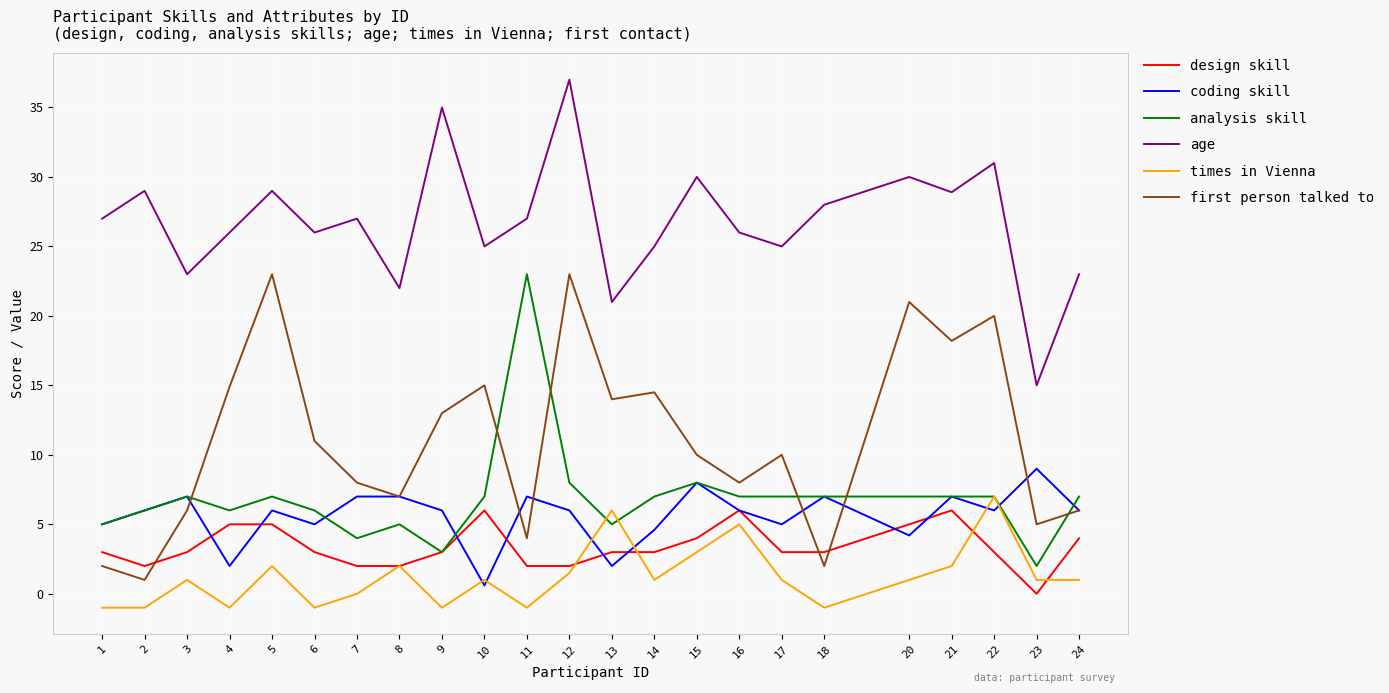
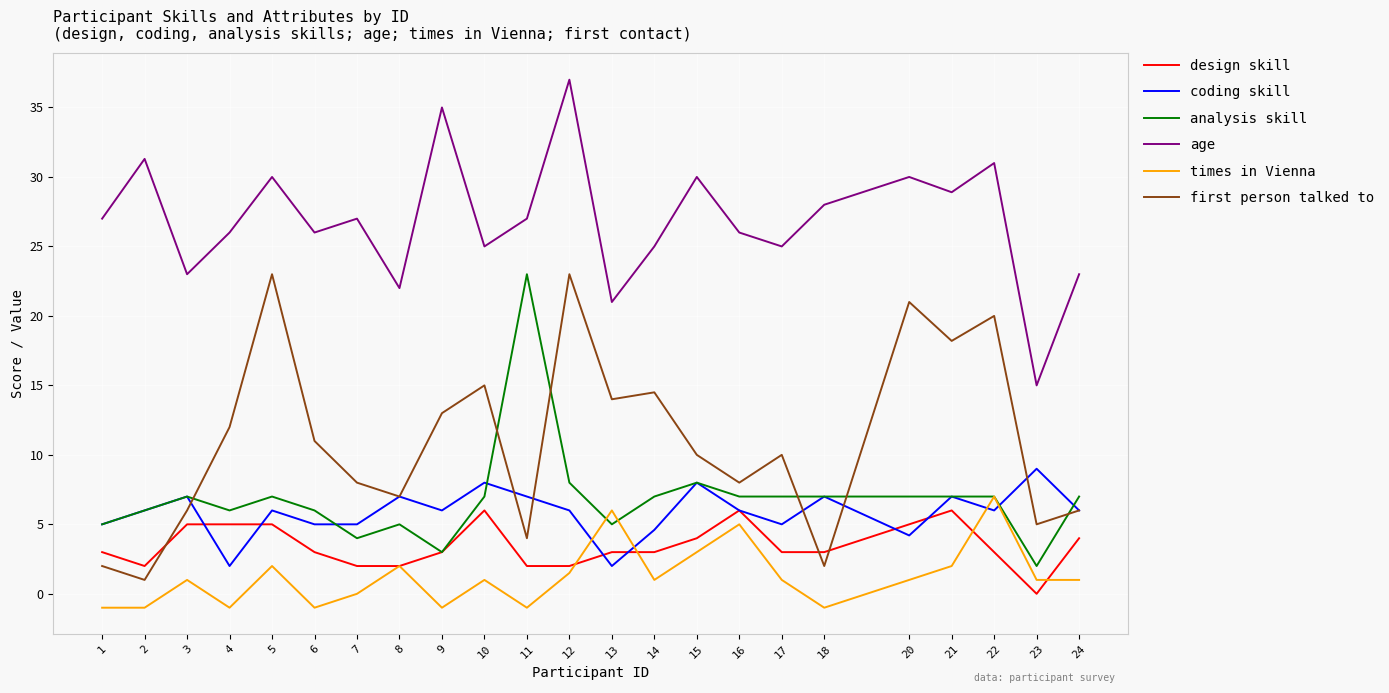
age, 2: 29.0 -> 31.3
design skill, 3: 3 -> 5
first person talked to, 4: 14.9 -> 12.0
age, 5: 29 -> 30
coding skill, 7: 7 -> 5
coding skill, 10: 0.6 -> 8.0
